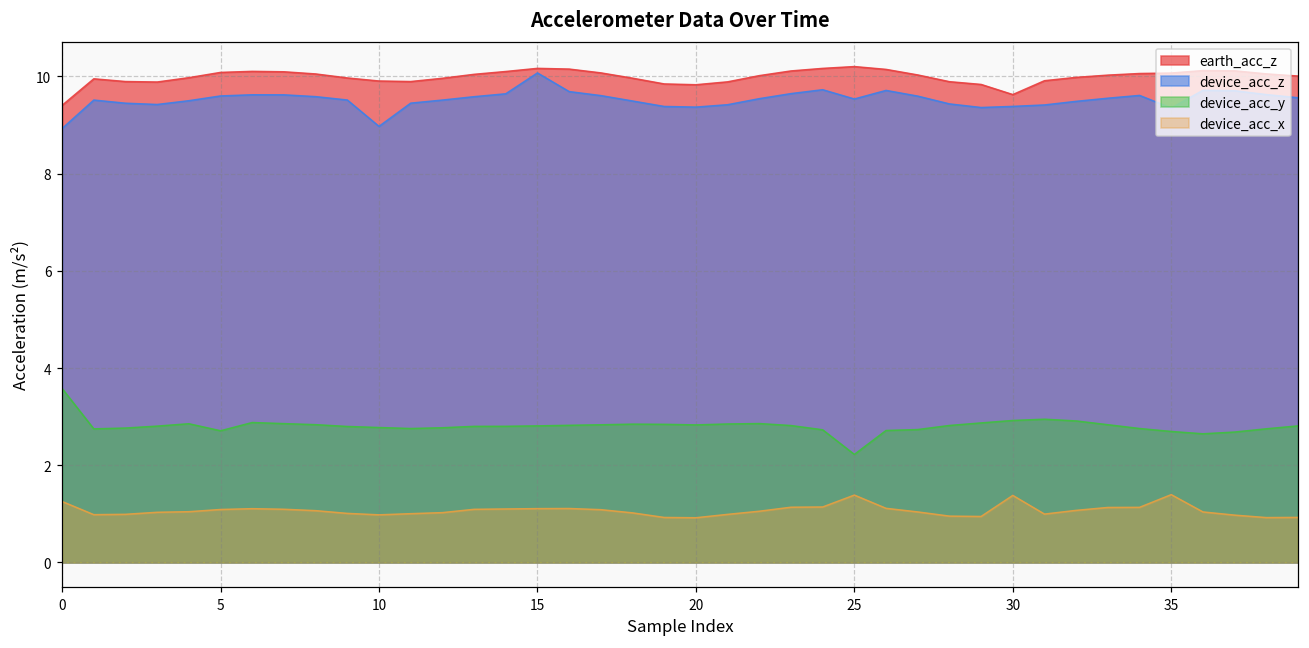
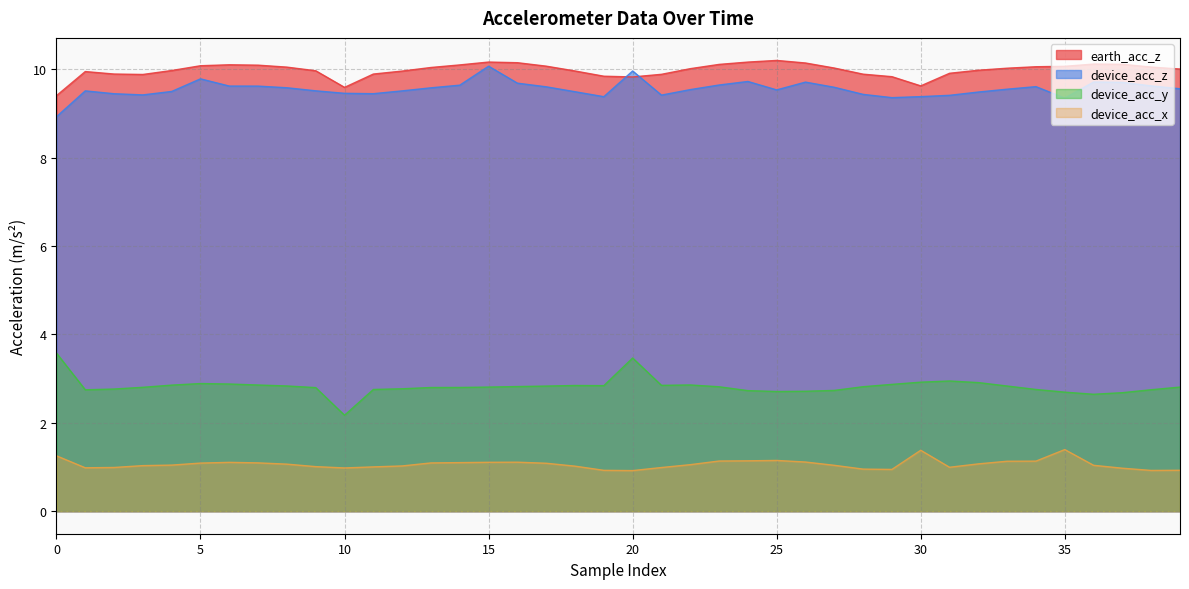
device_acc_z, 5: 9.6 -> 9.8
device_acc_y, 5: 2.7 -> 2.9
earth_acc_z, 10: 9.9 -> 9.6
device_acc_z, 10: 9.0 -> 9.5
device_acc_y, 10: 2.8 -> 2.2
device_acc_z, 20: 9.4 -> 10.0
device_acc_y, 20: 2.8 -> 3.5
device_acc_y, 25: 2.2 -> 2.7
device_acc_x, 25: 1.4 -> 1.1
